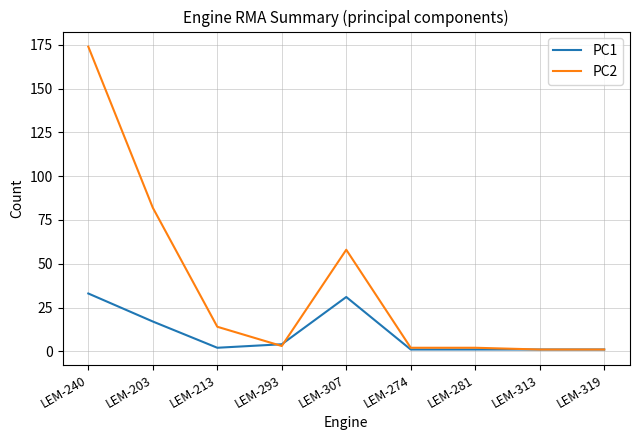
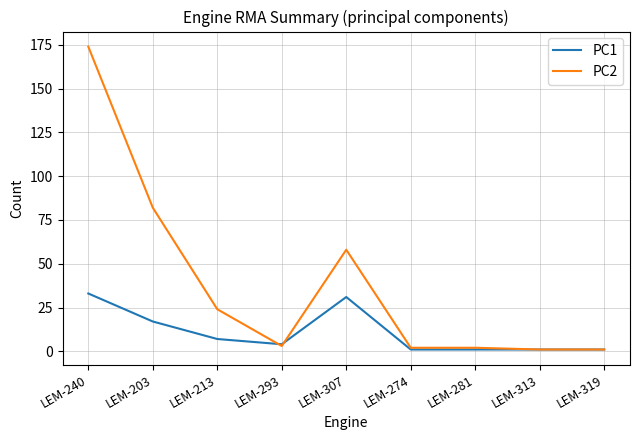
PC1, LEM-213: 2 -> 7
PC2, LEM-213: 14 -> 24
